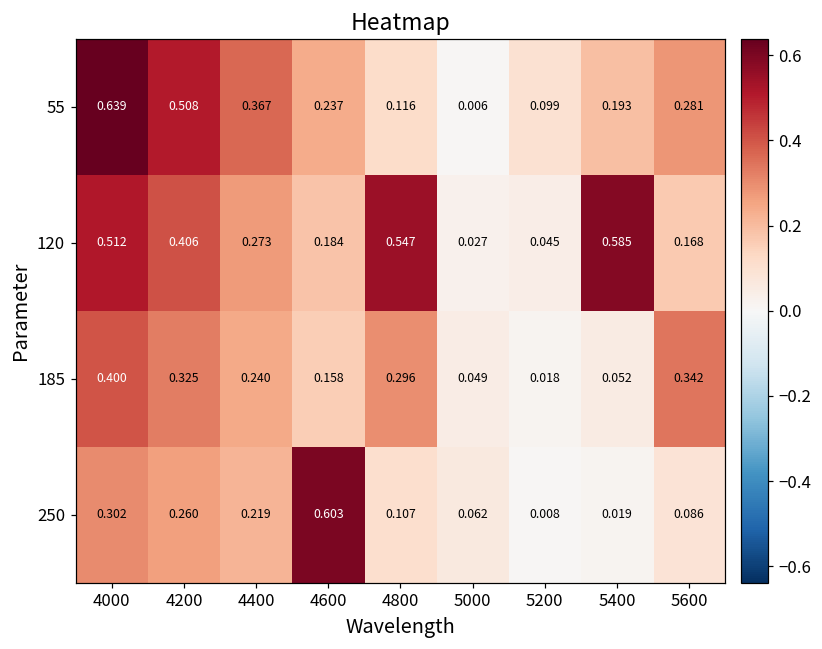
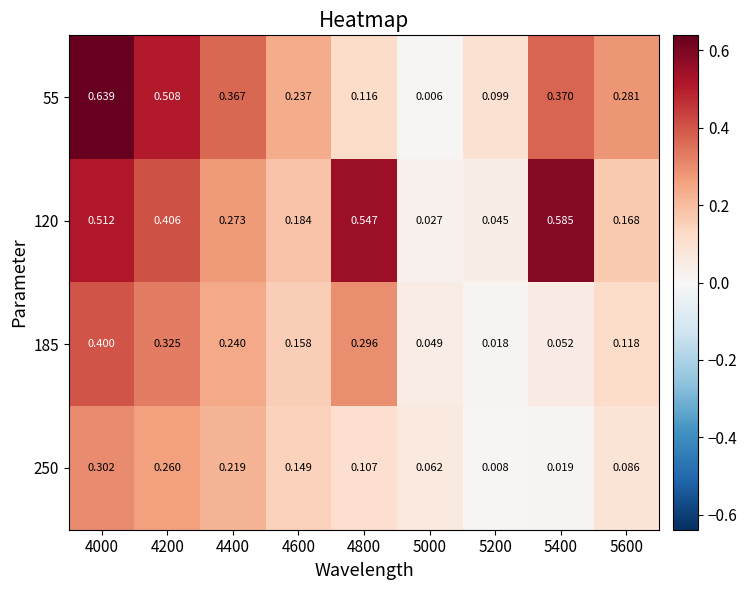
55, 5400: 0.193 -> 0.370
185, 5600: 0.342 -> 0.118
250, 4600: 0.603 -> 0.149
